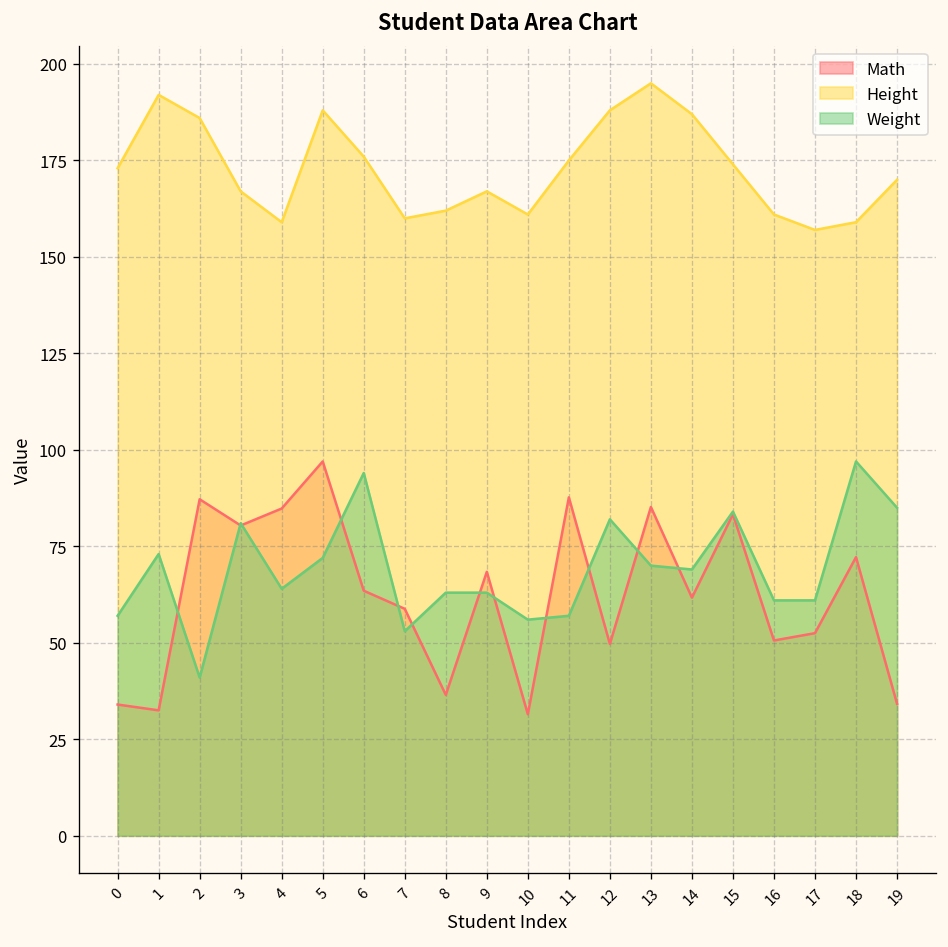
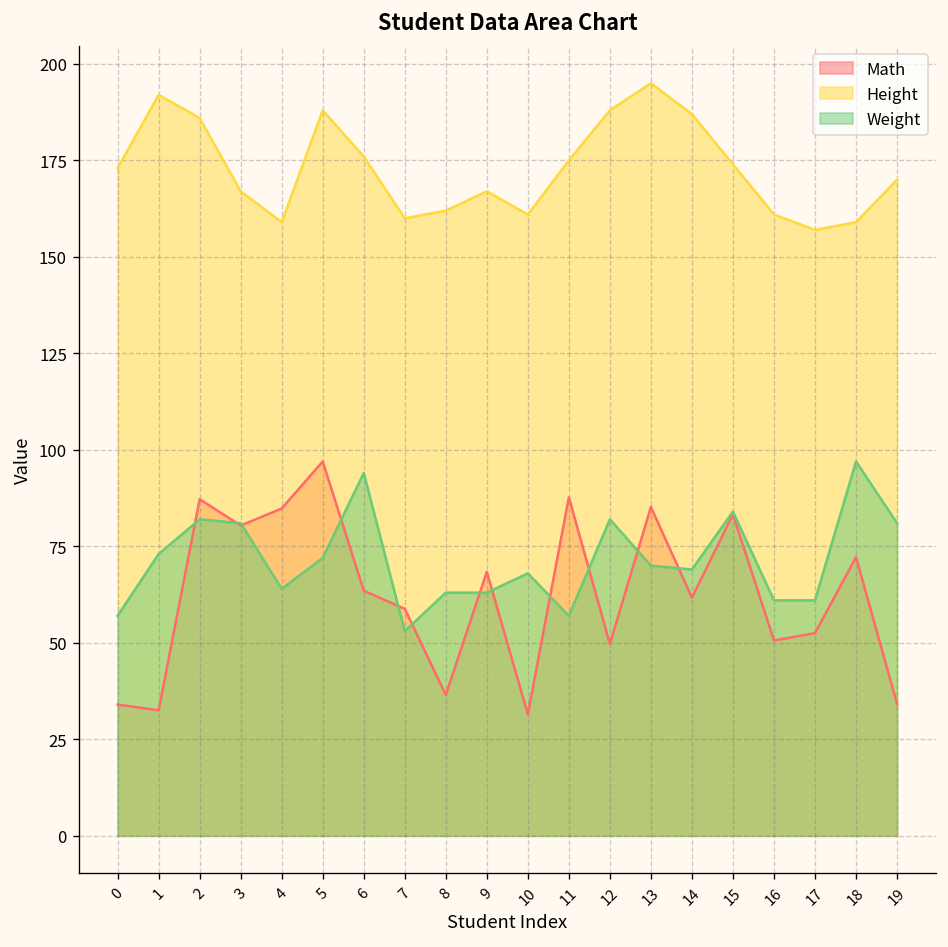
Weight, 2: 41 -> 82
Weight, 10: 56 -> 68
Weight, 19: 85 -> 81
